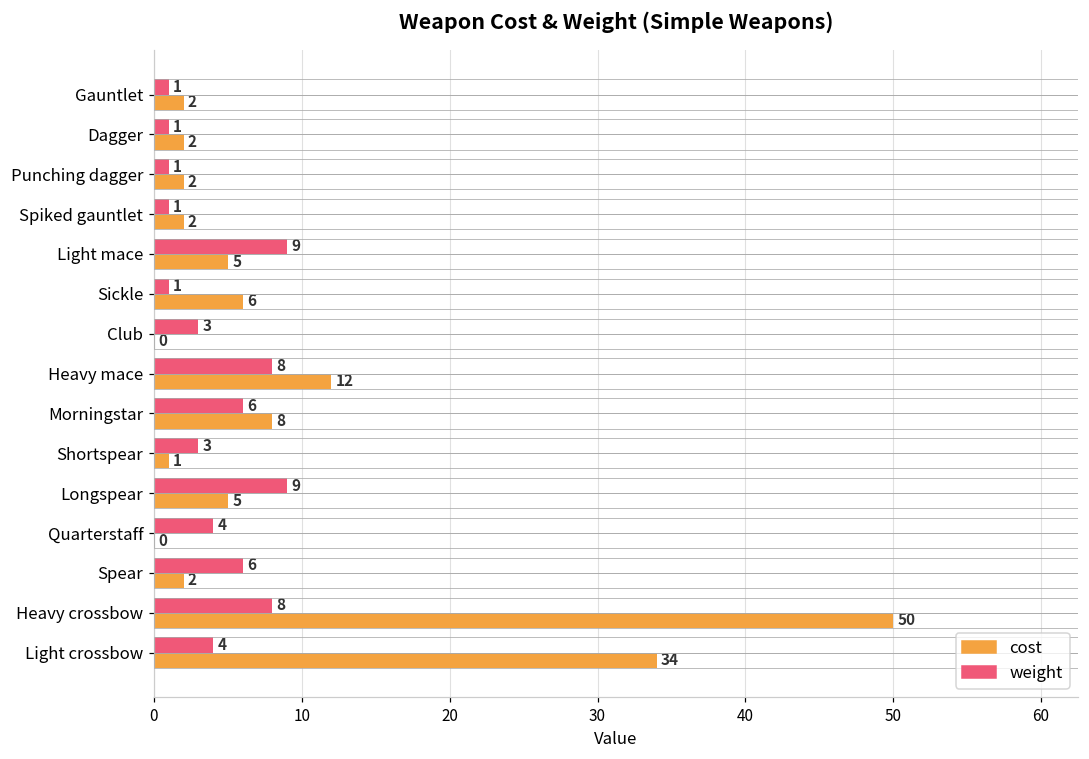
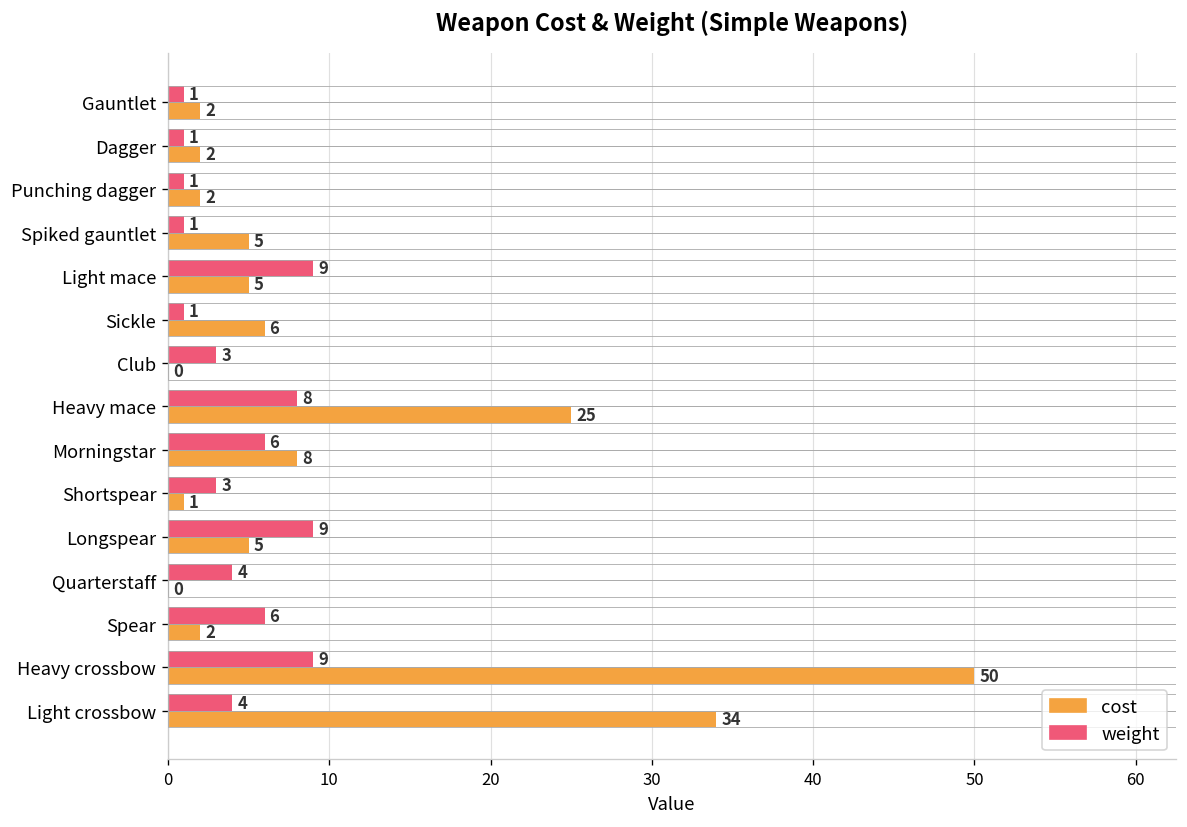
cost, Spiked gauntlet: 2 -> 5
cost, Heavy mace: 12 -> 25
weight, Heavy crossbow: 8 -> 9
